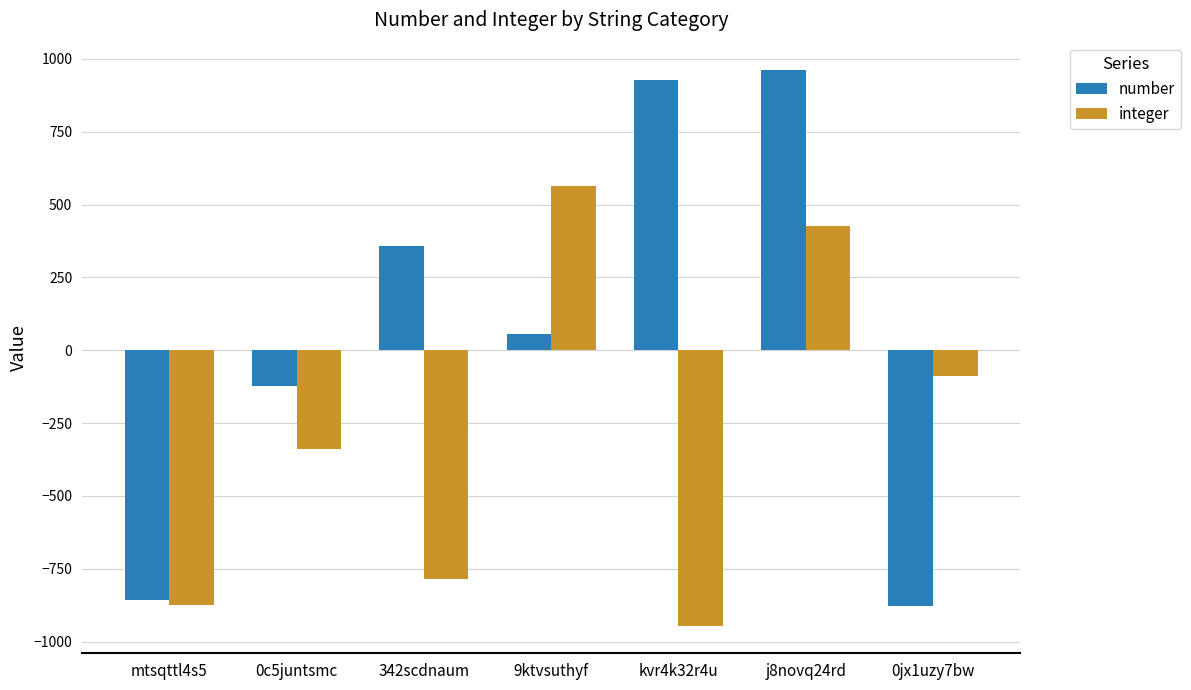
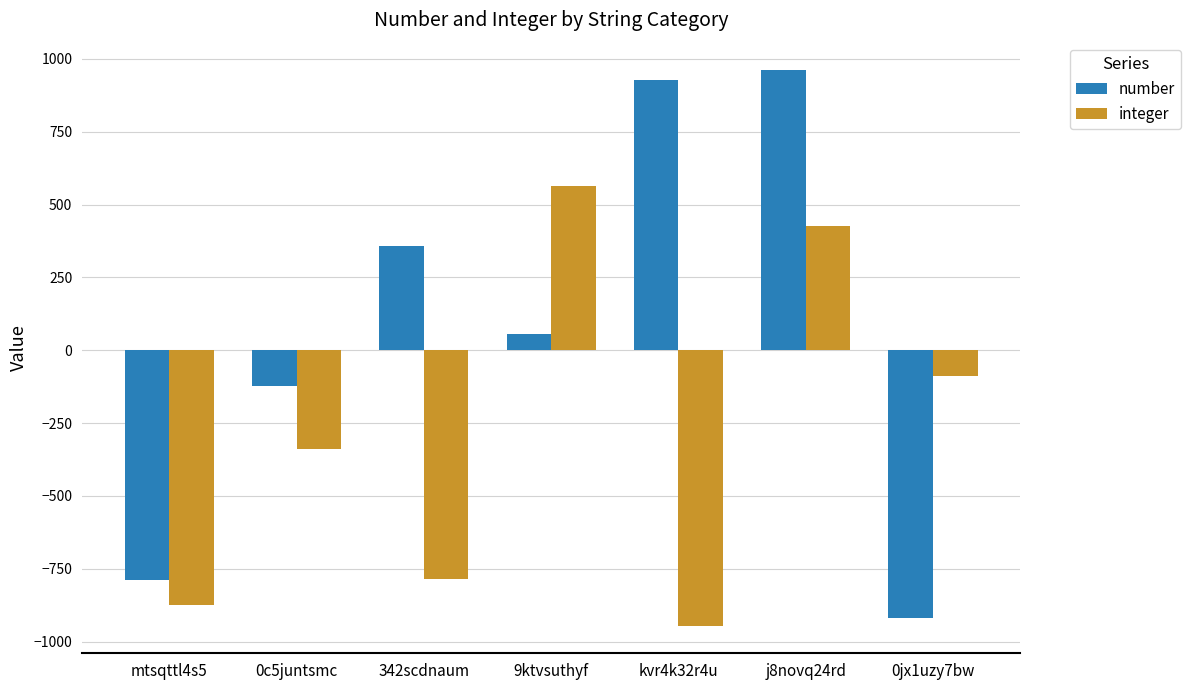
number, mtsqttl4s5: -860 -> -790
number, 0jx1uzy7bw: -880 -> -920
